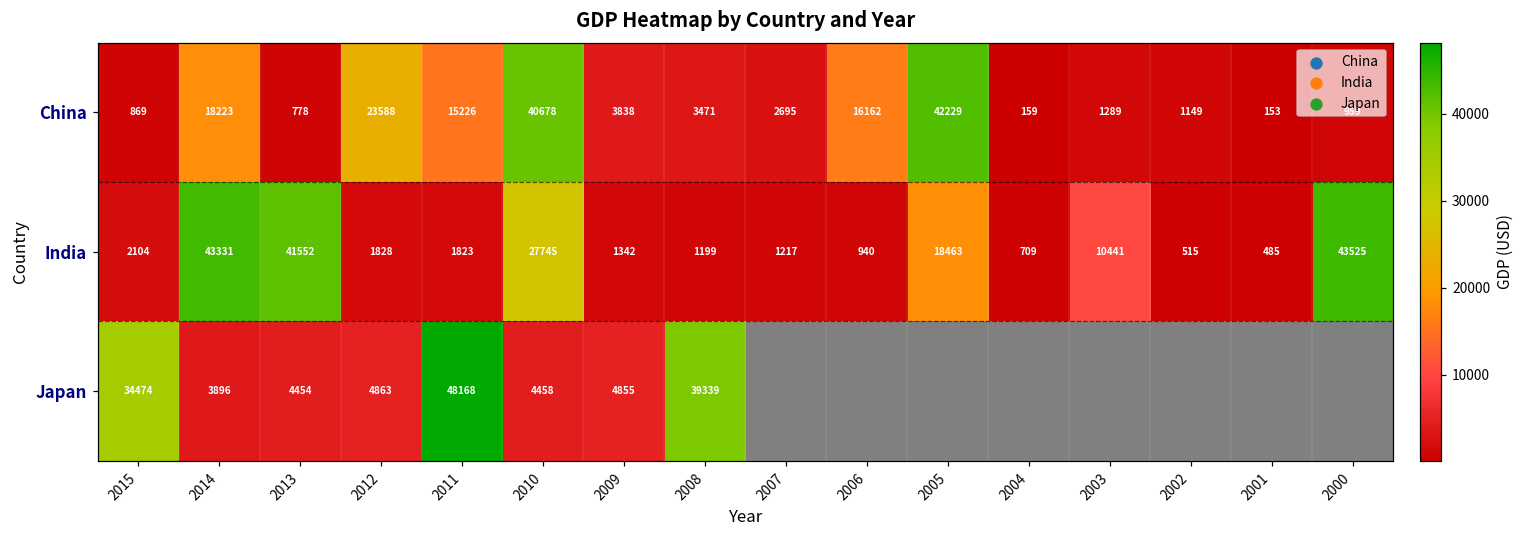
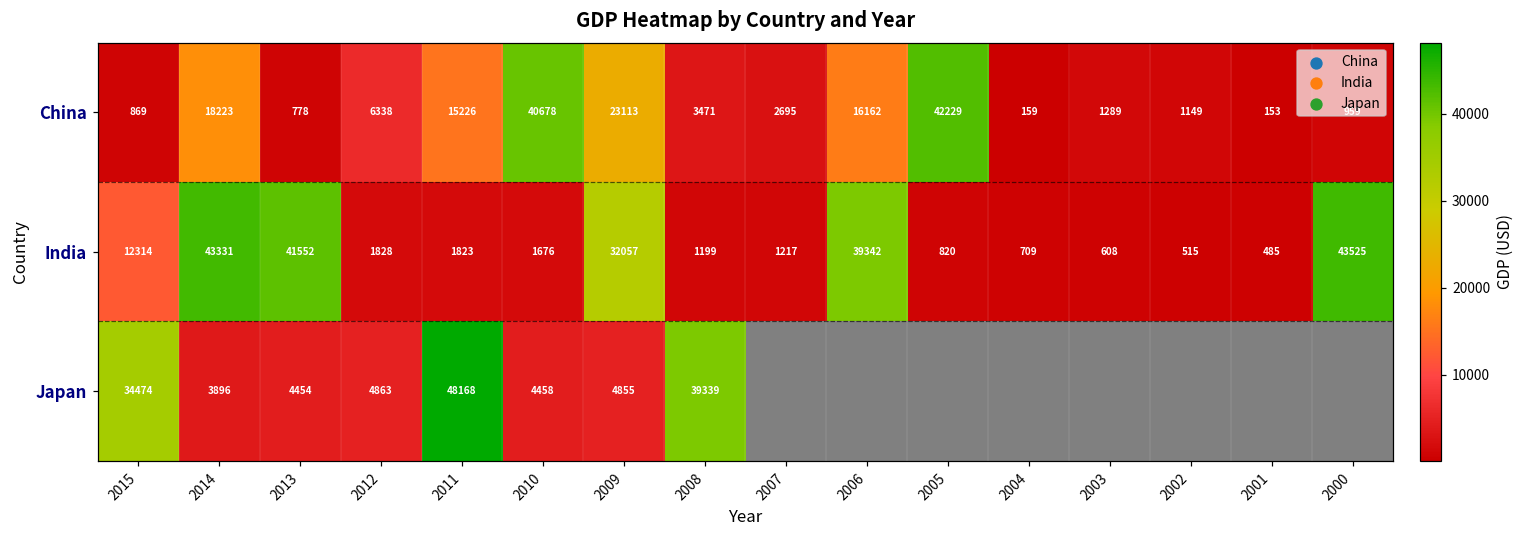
China, 2012: 23588 -> 6338
China, 2009: 3838 -> 23113
India, 2015: 2104 -> 12314
India, 2010: 27745 -> 1676
India, 2009: 1342 -> 32057
India, 2006: 940 -> 39342
India, 2005: 18463 -> 820
India, 2003: 10441 -> 608
